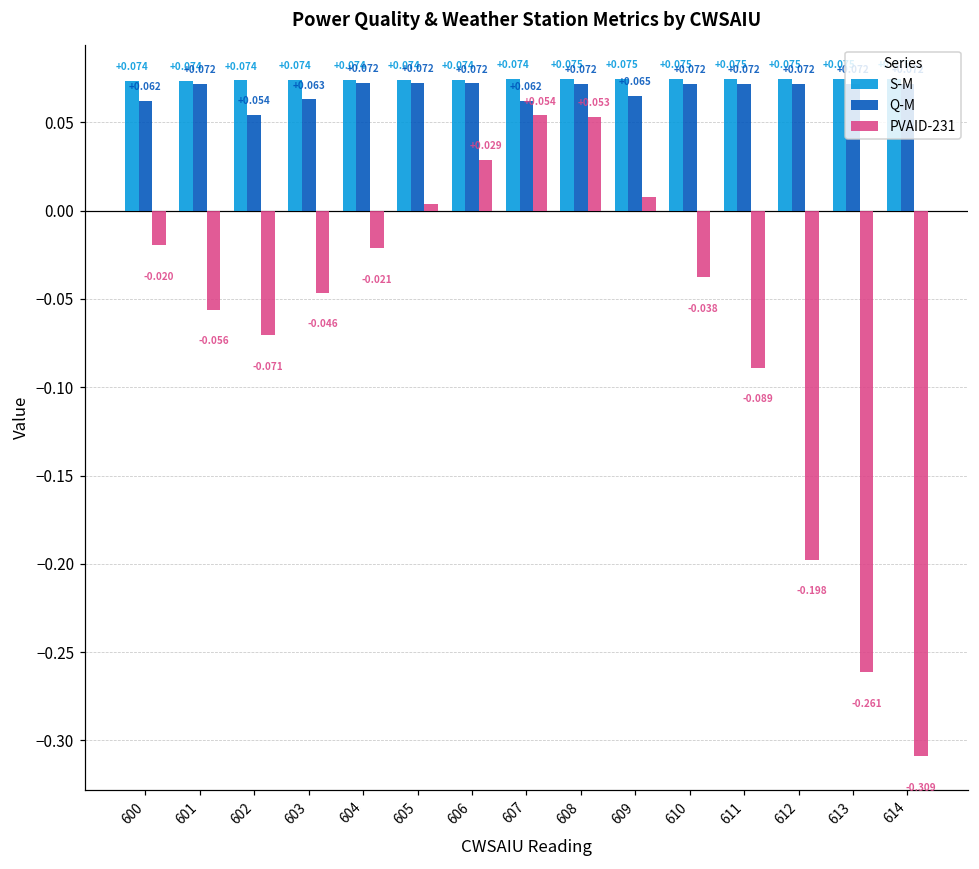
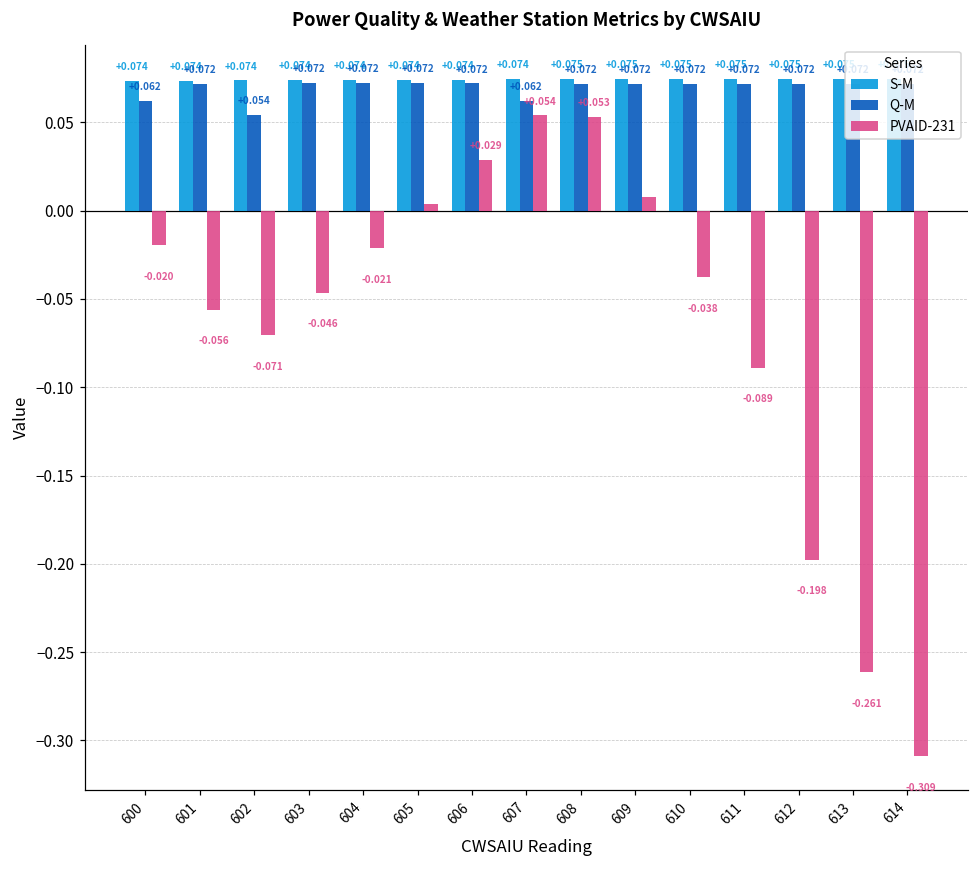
Q-M, 603: +0.063 -> +0.072
Q-M, 609: +0.065 -> +0.072
